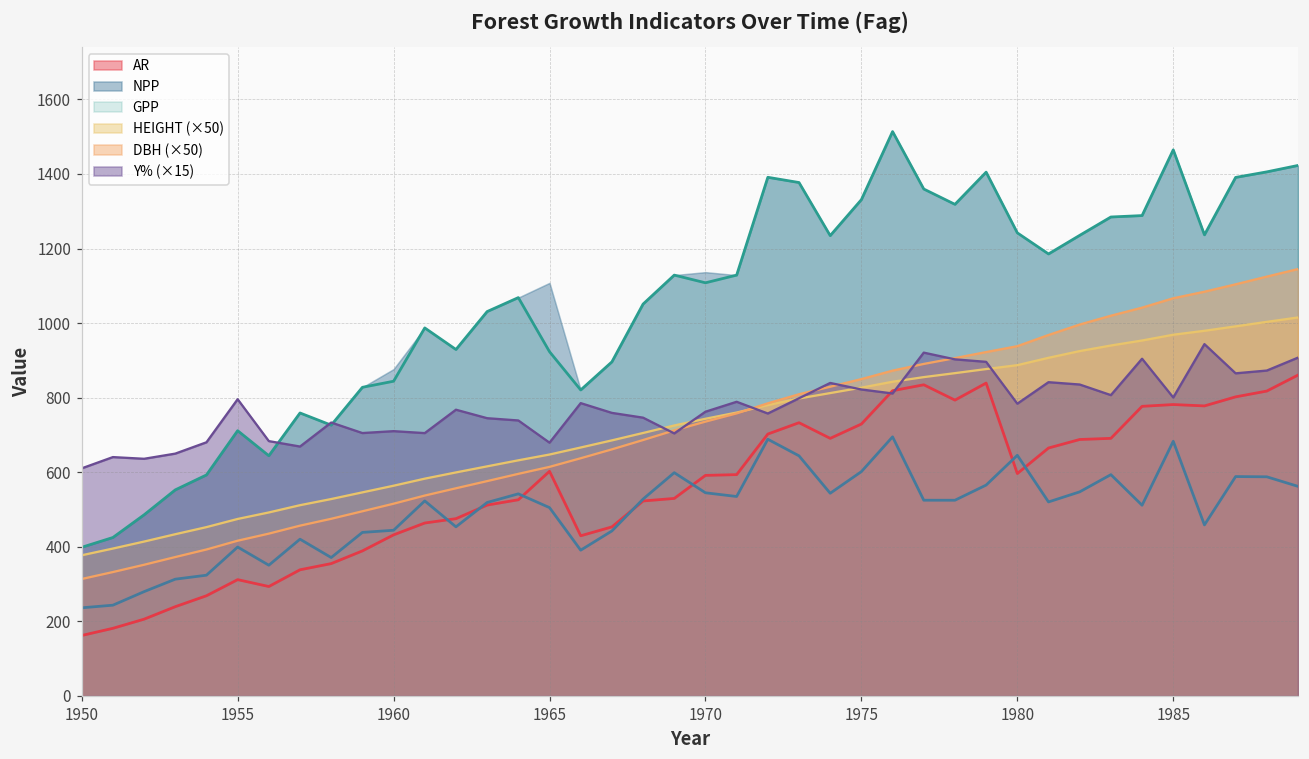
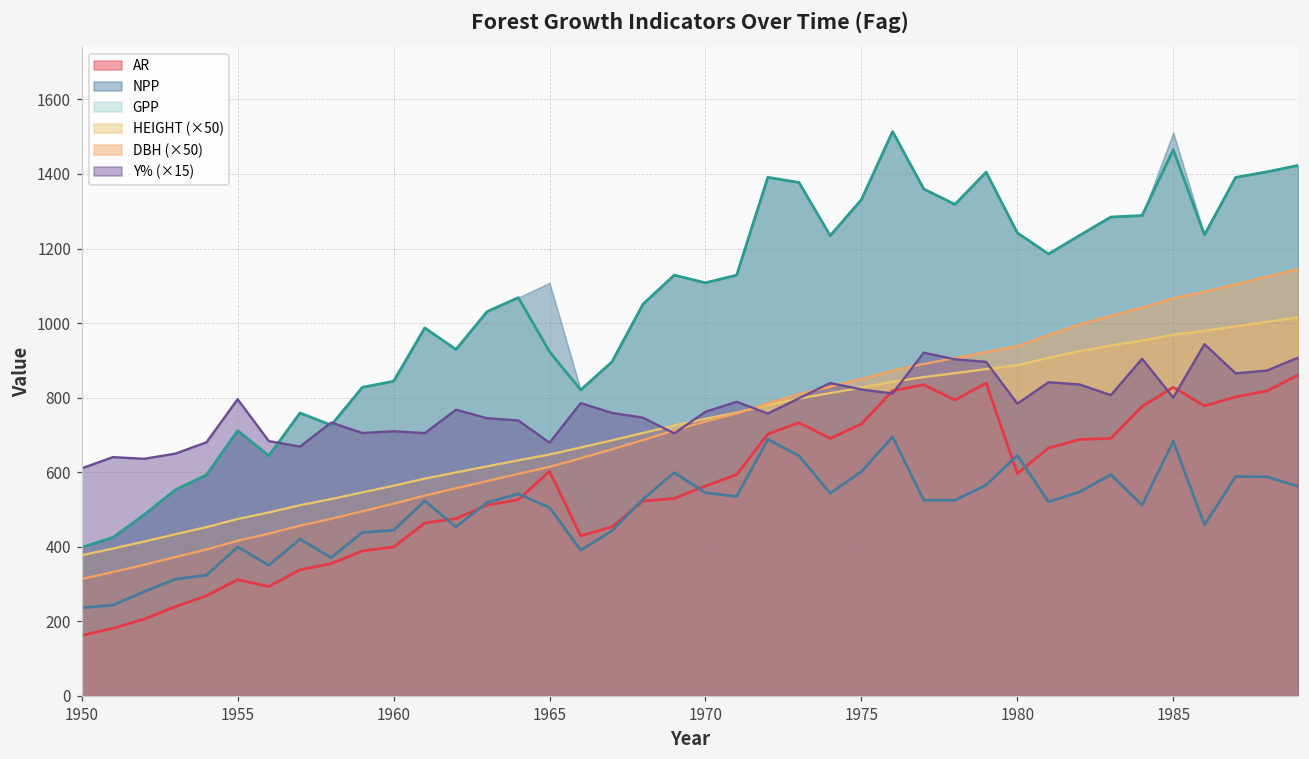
AR, 1960: 430 -> 400
AR, 1970: 590 -> 560
AR, 1985: 780 -> 830
